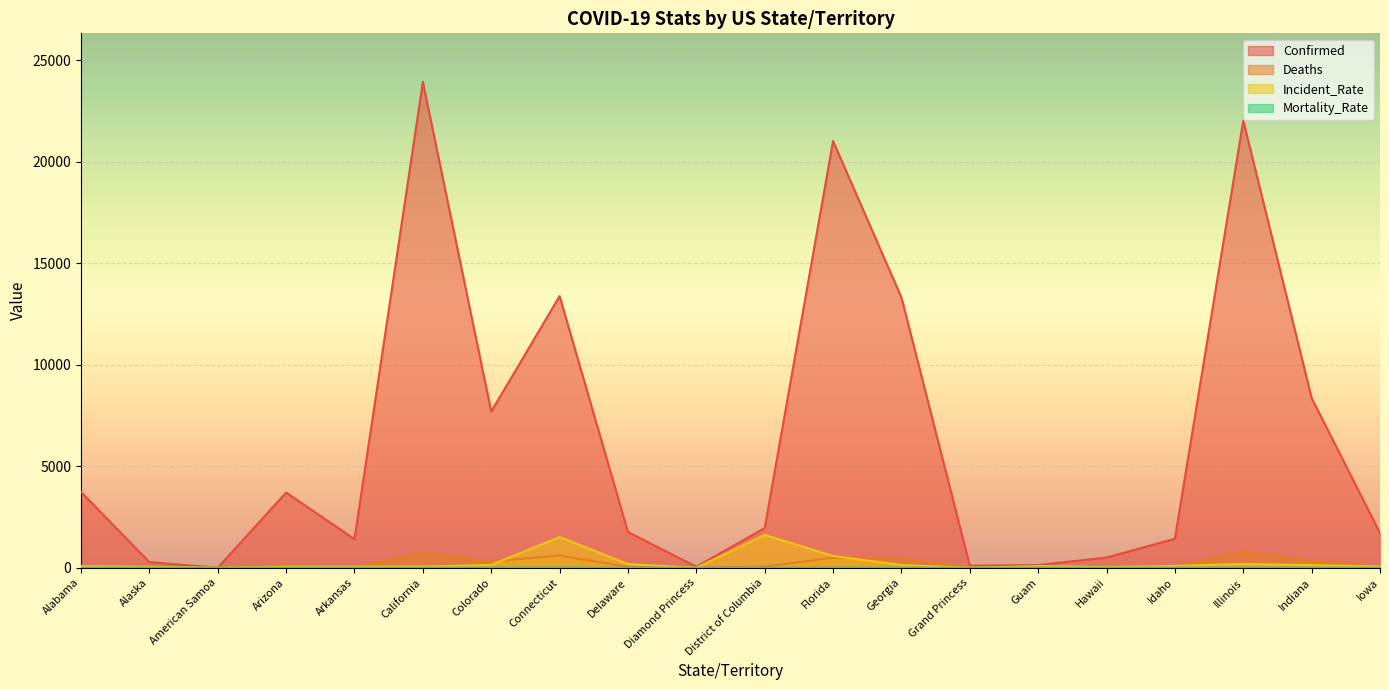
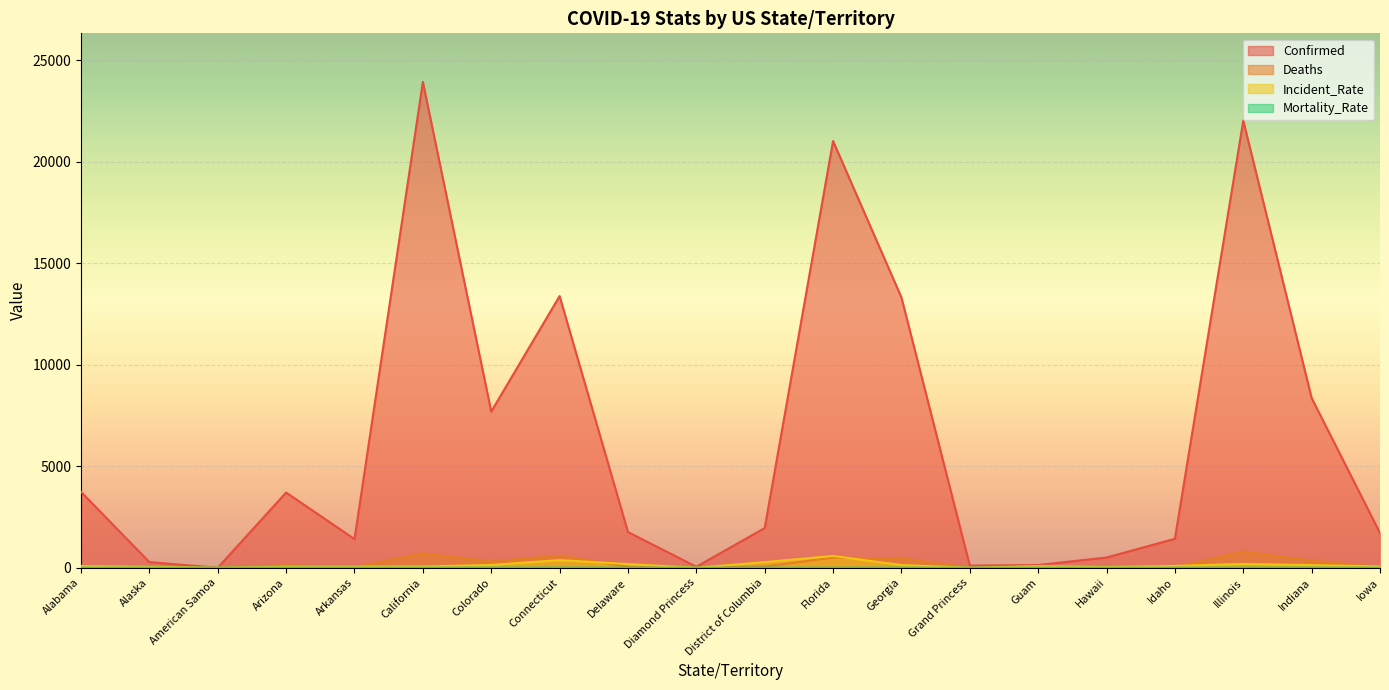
Incident_Rate, Connecticut: 1500 -> 400
Incident_Rate, District of Columbia: 1600 -> 300
